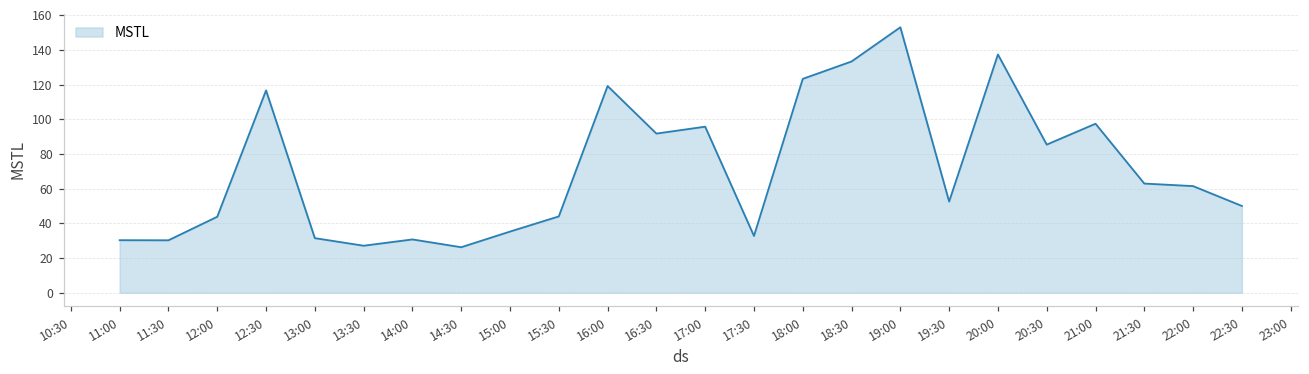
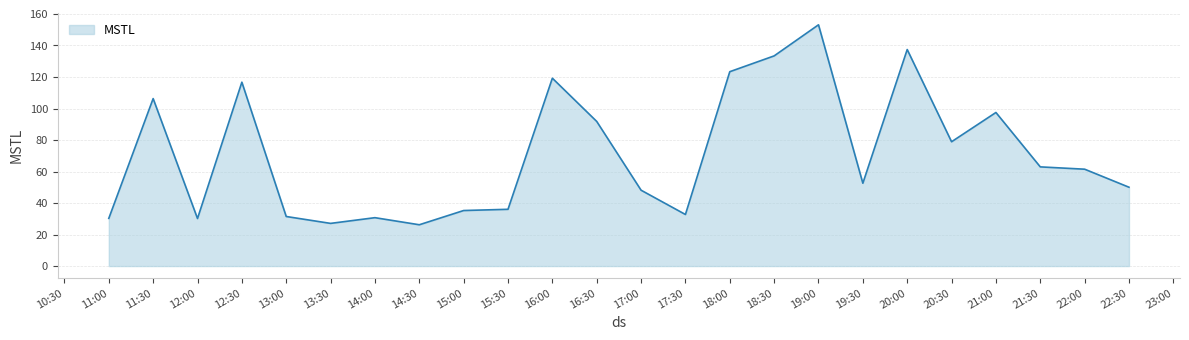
11:30: 30 -> 106
12:00: 44 -> 30
15:30: 44 -> 36
17:00: 96 -> 48
20:30: 85 -> 79
